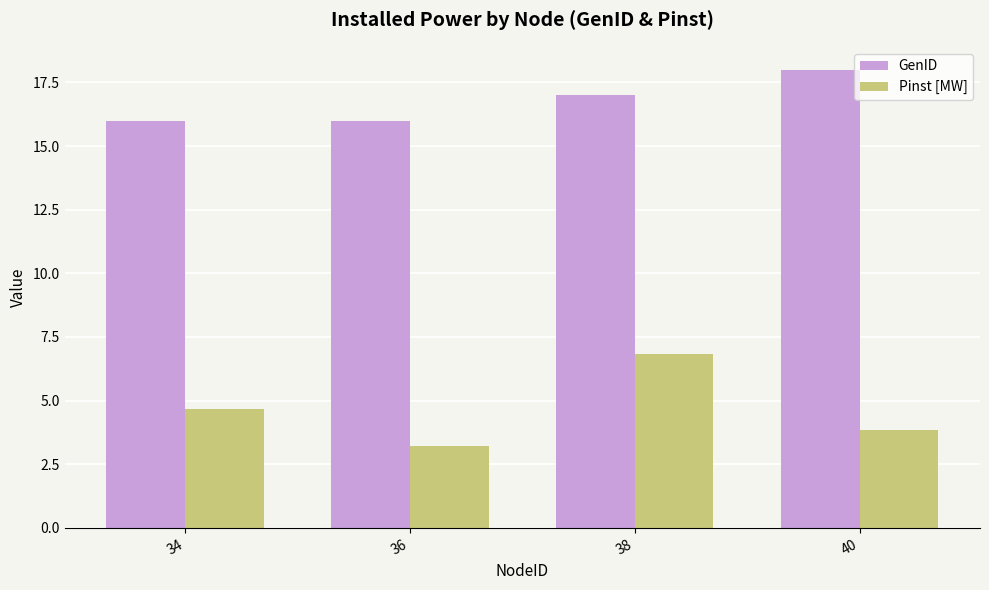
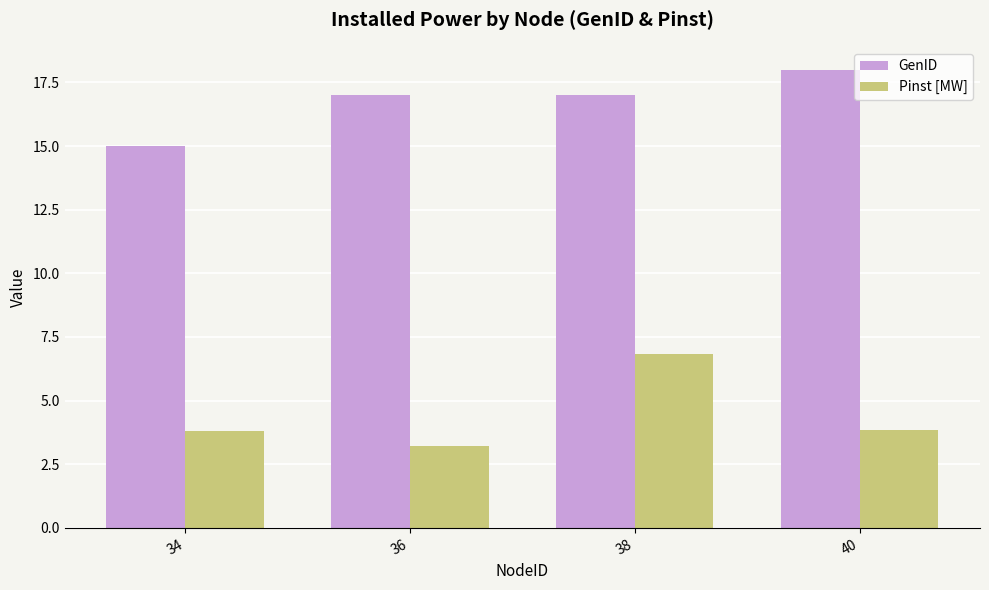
GenID, 34: 16 -> 15
Pinst [MW], 34: 4.7 -> 3.8
GenID, 36: 16 -> 17
